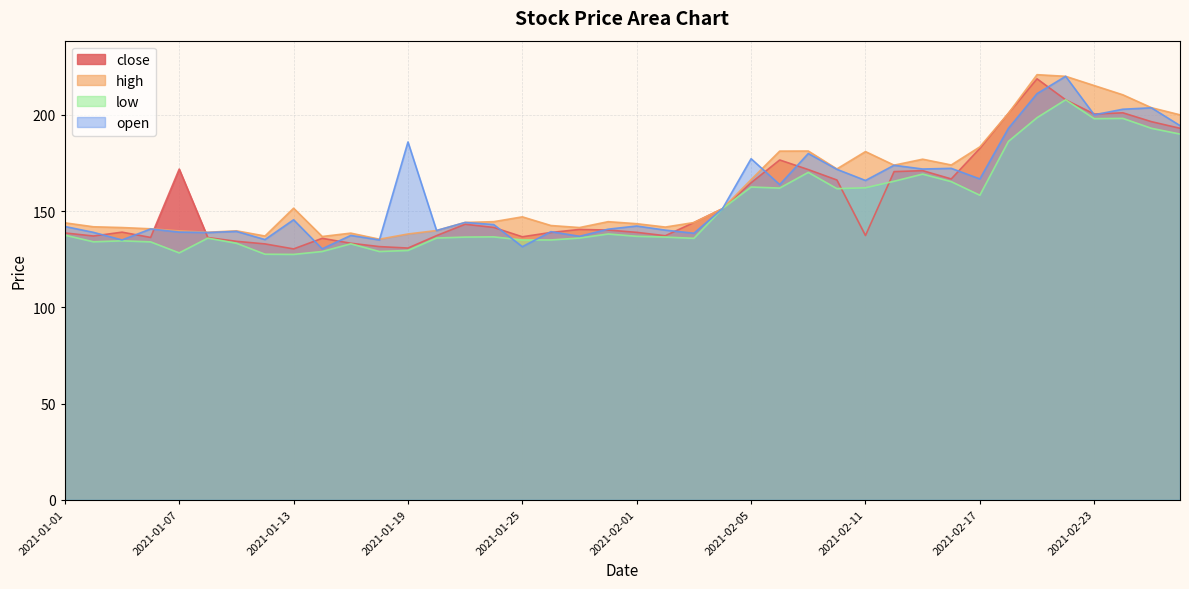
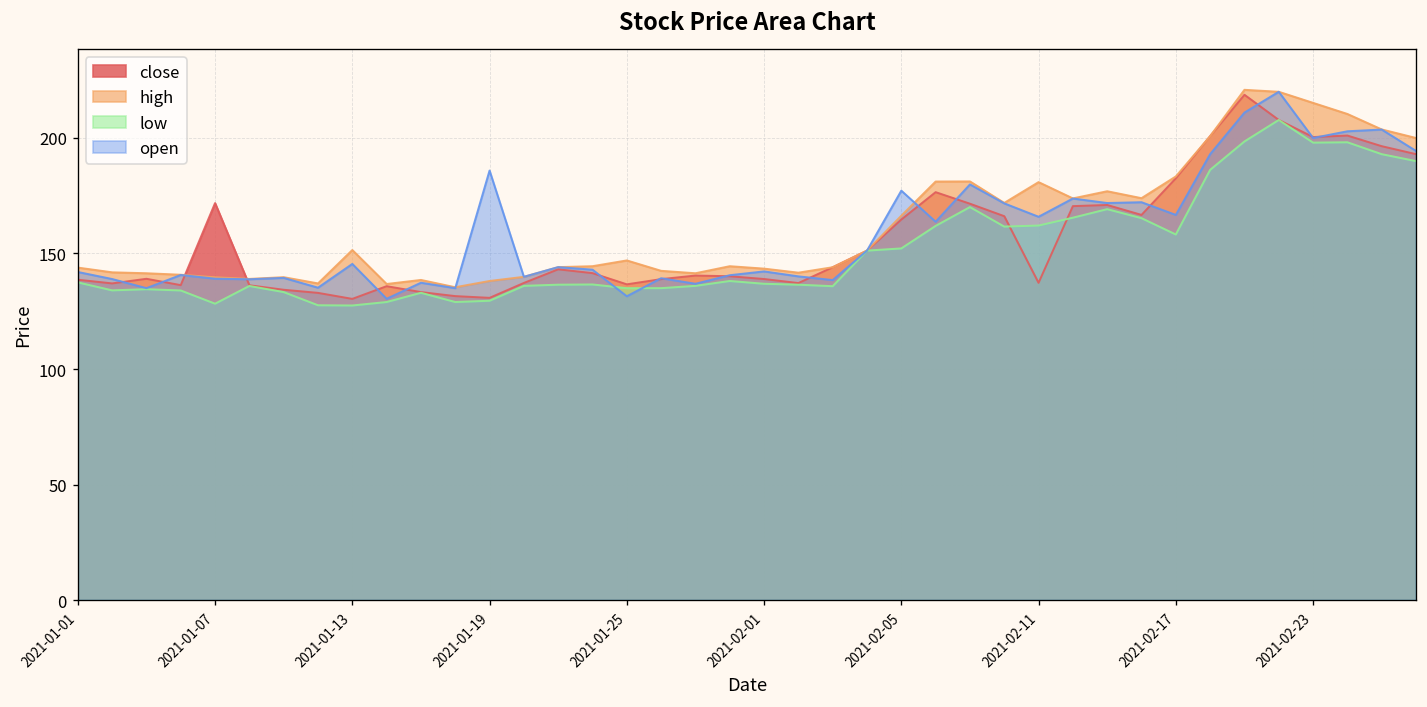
low, 2021-02-05: 163 -> 152
